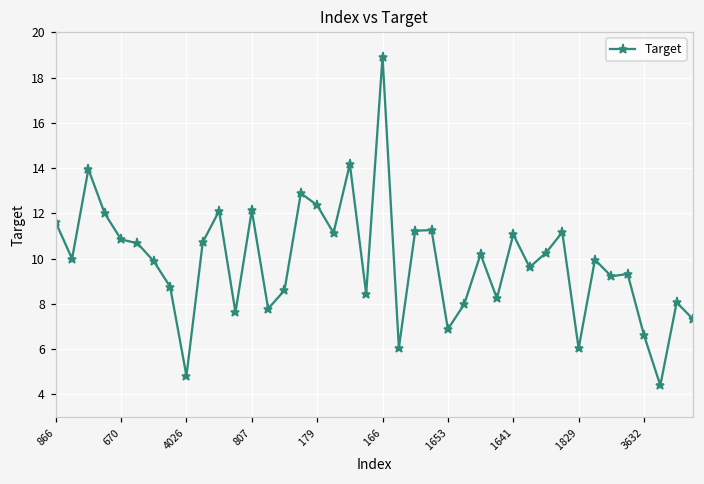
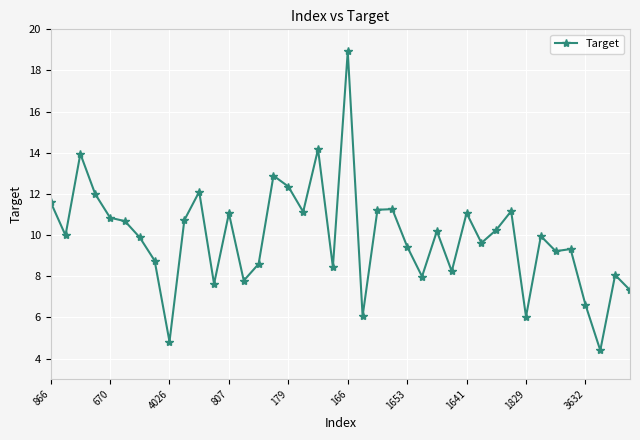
807: 12.1 -> 11.1
1653: 6.9 -> 9.4
